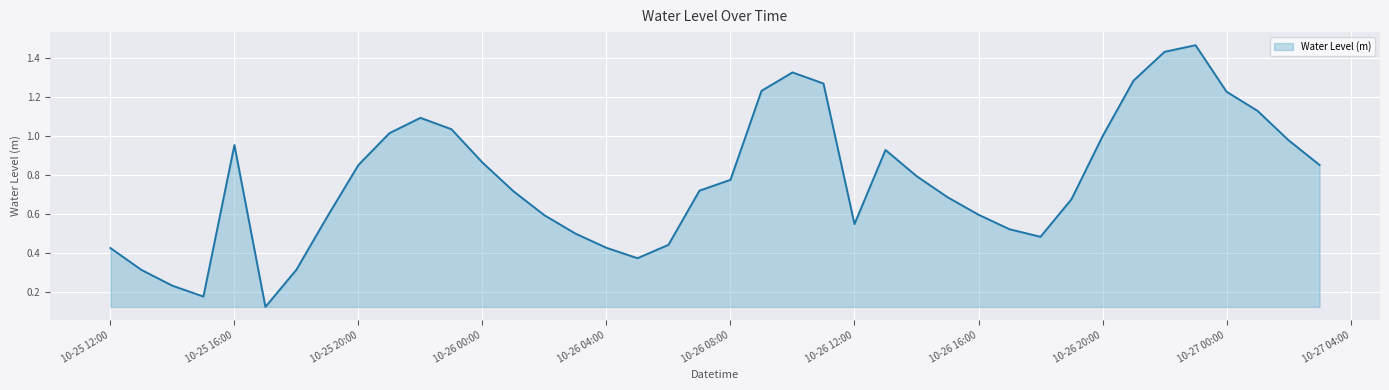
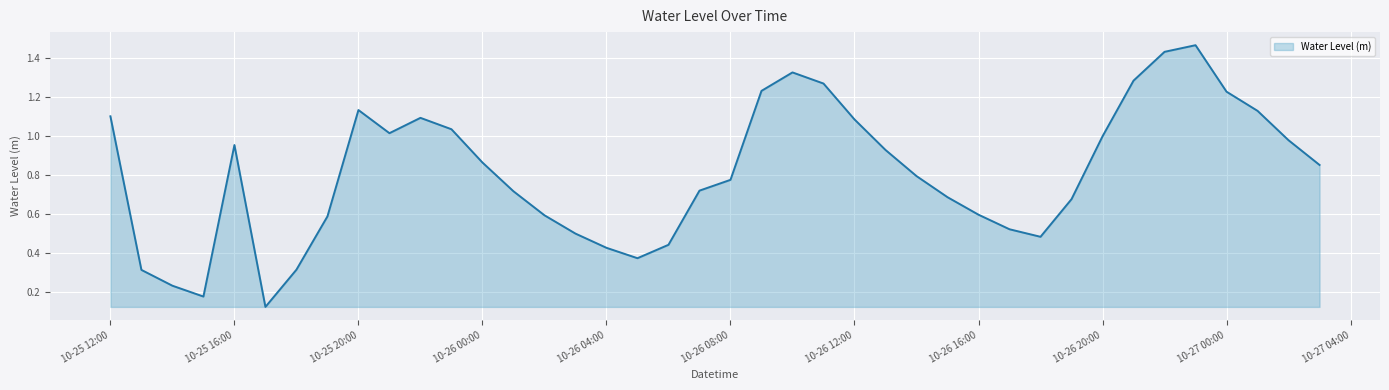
10-25 12:00: 0.43 -> 1.10
10-25 20:00: 0.85 -> 1.13
10-26 12:00: 0.55 -> 1.09
